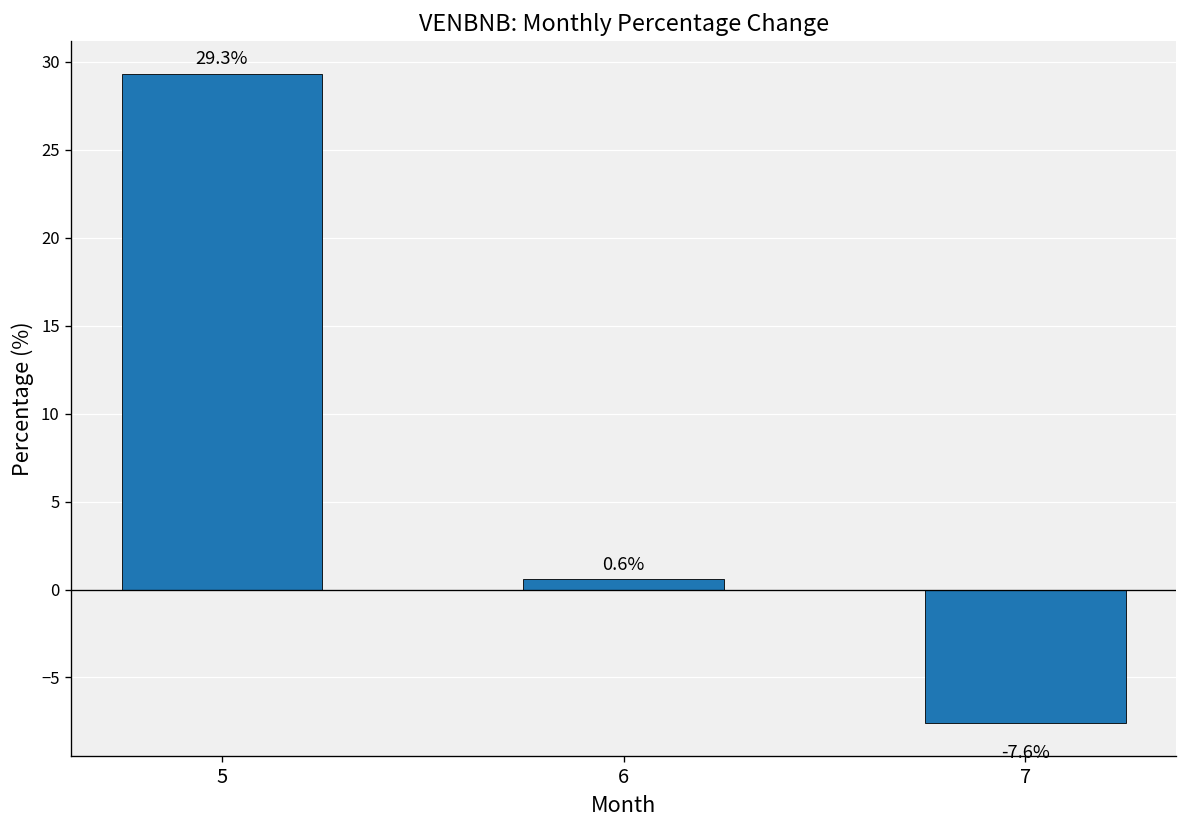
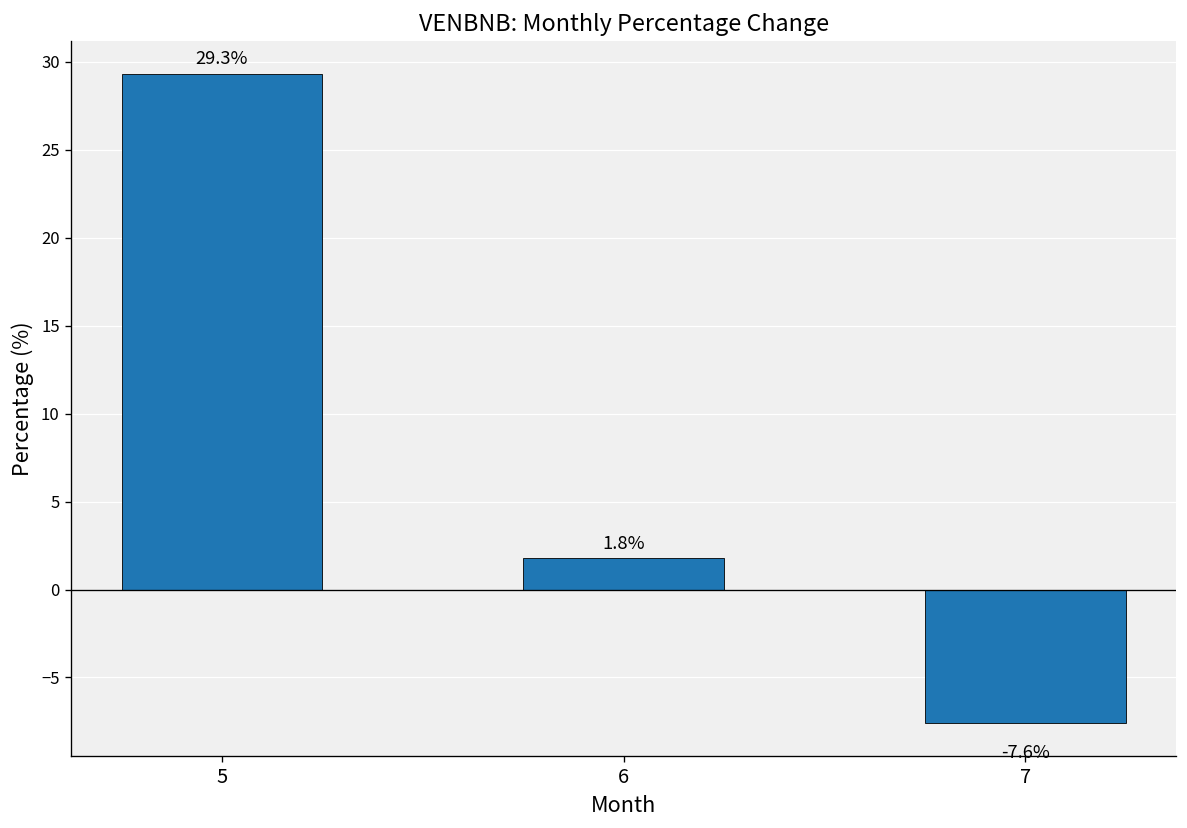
6: 0.6% -> 1.8%
